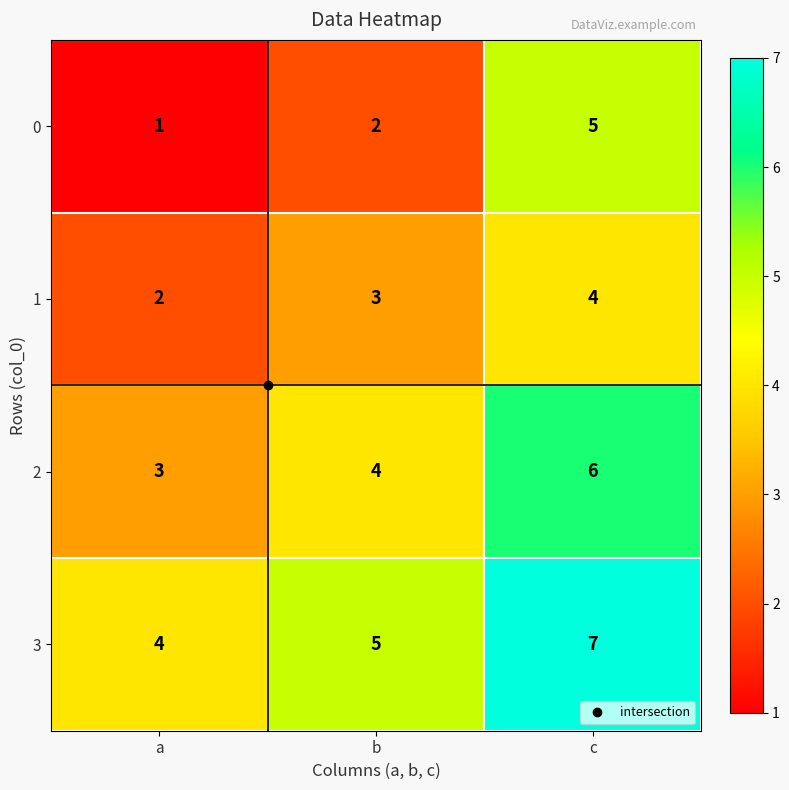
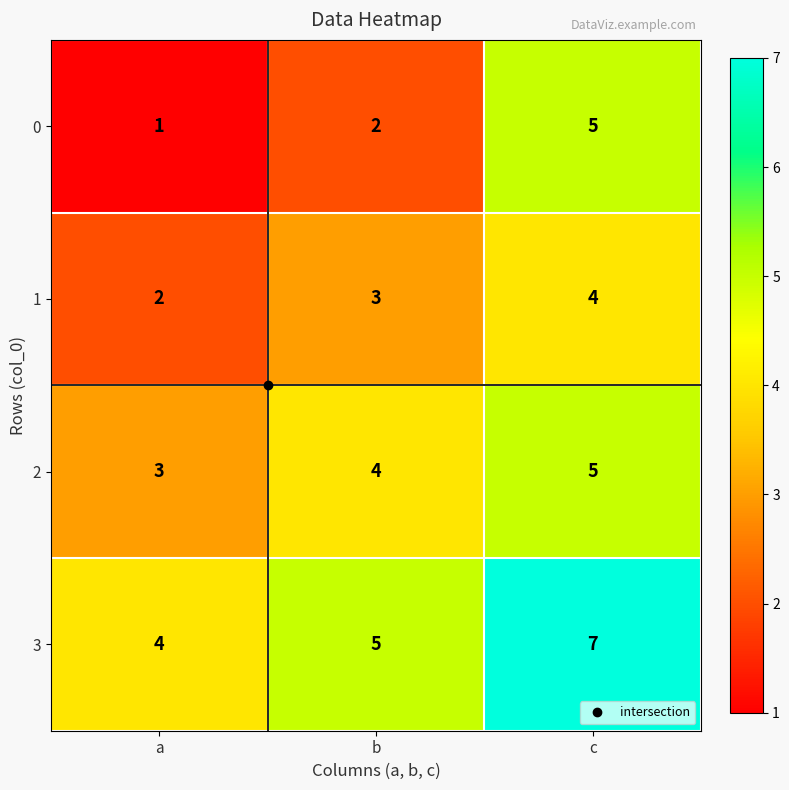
2, c: 6 -> 5
